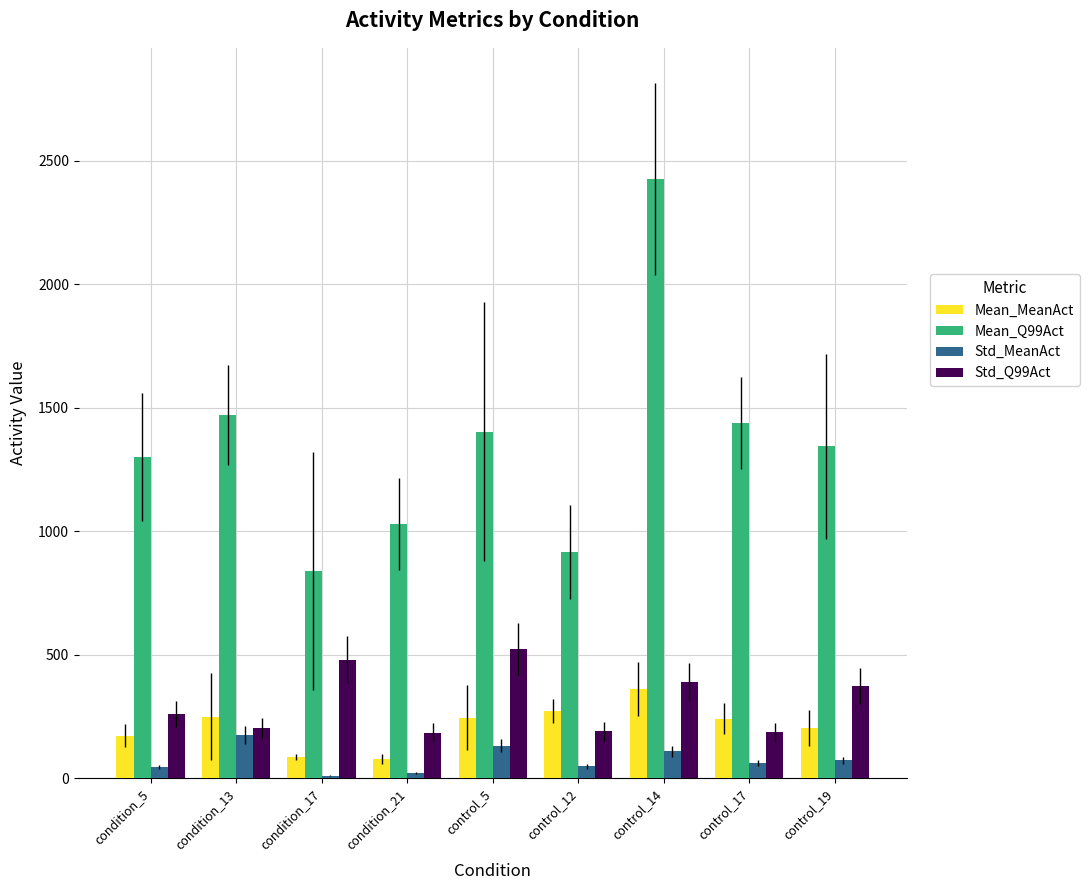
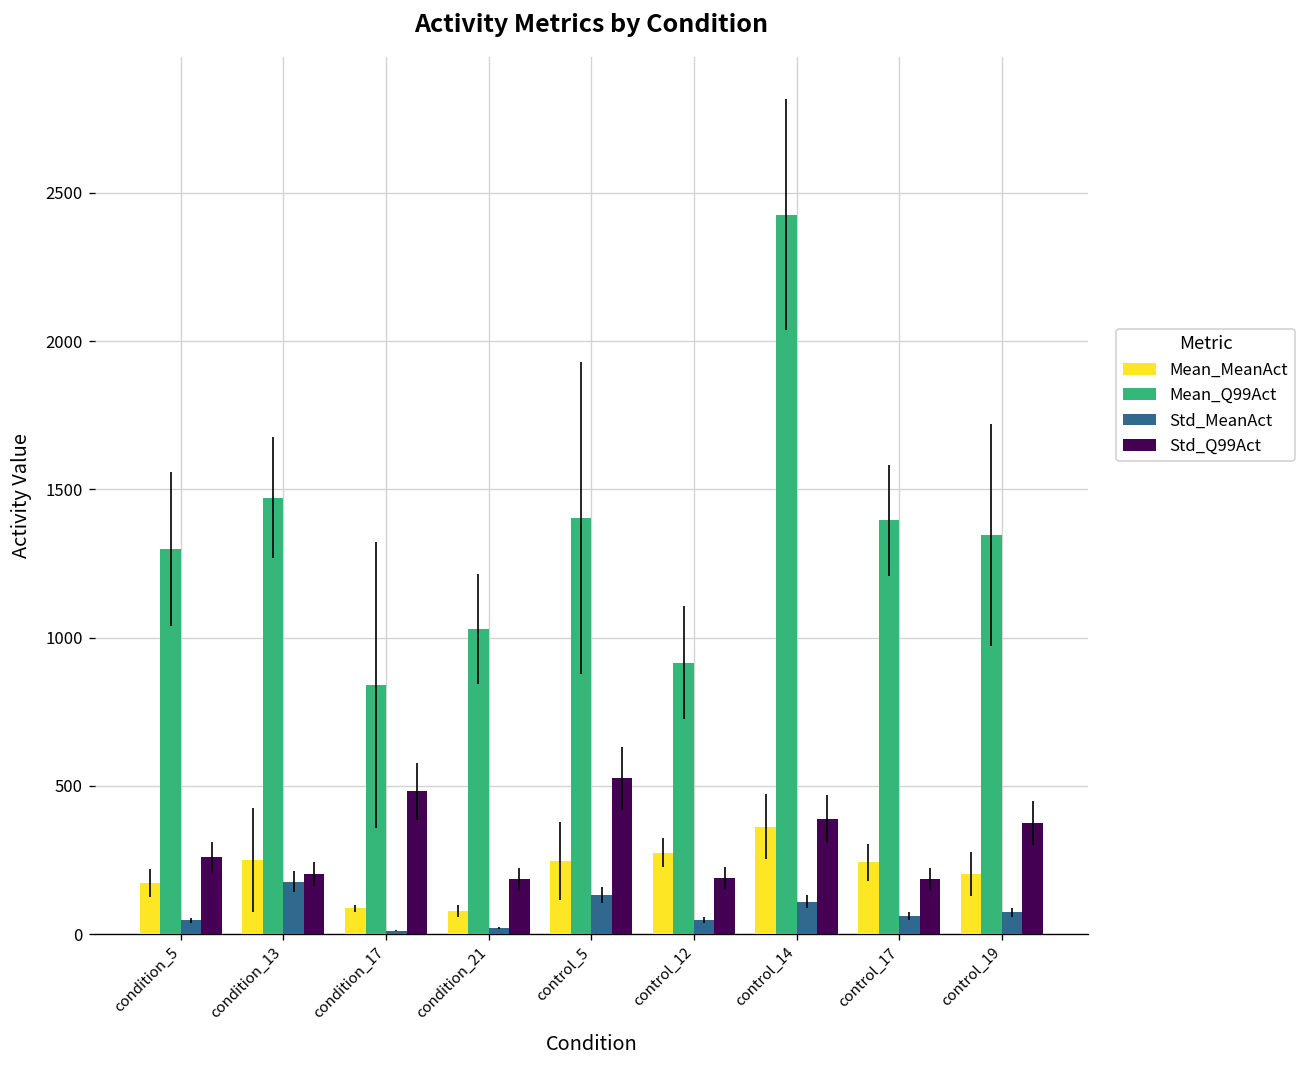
Mean_Q99Act, control_17: 1440 -> 1400
